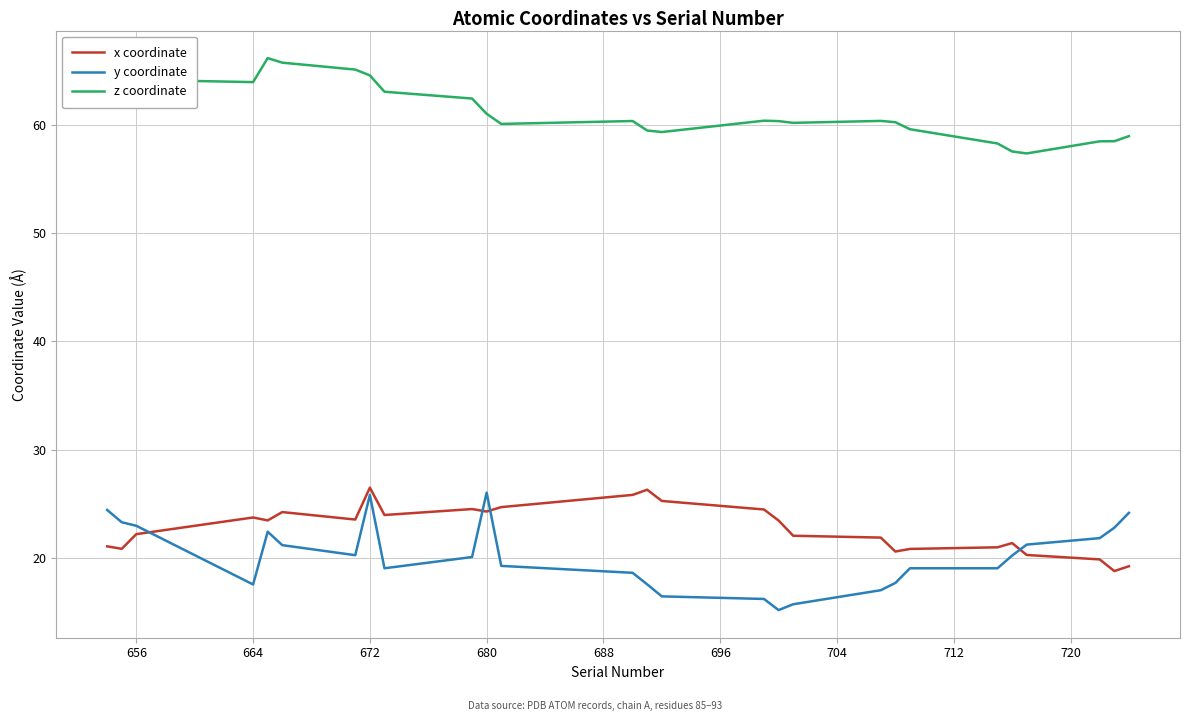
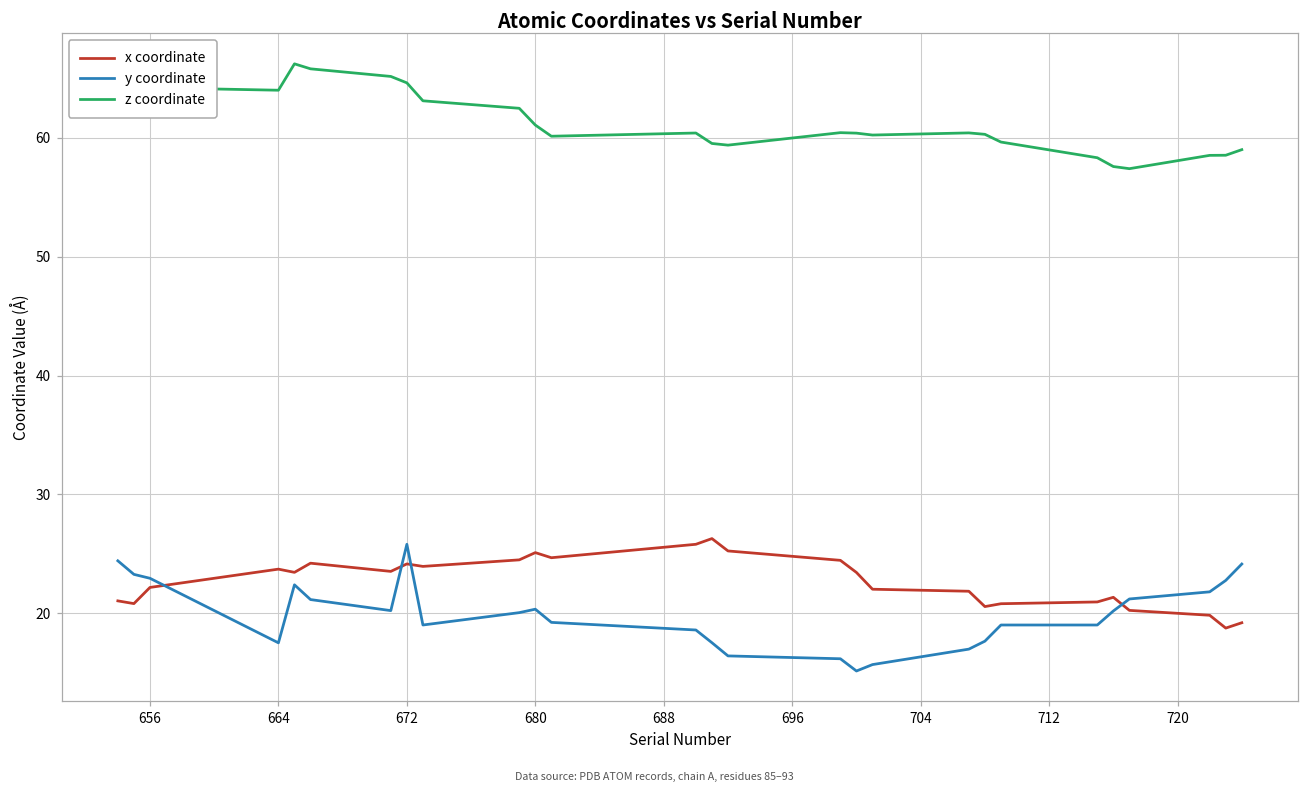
x coordinate, 672: 26.5 -> 24.2
x coordinate, 680: 24.3 -> 25.1
y coordinate, 680: 26.0 -> 20.3
